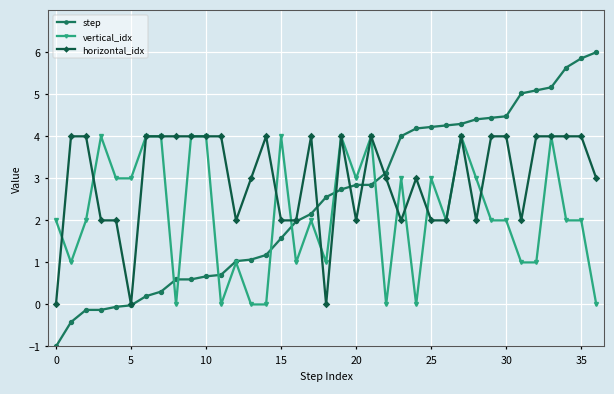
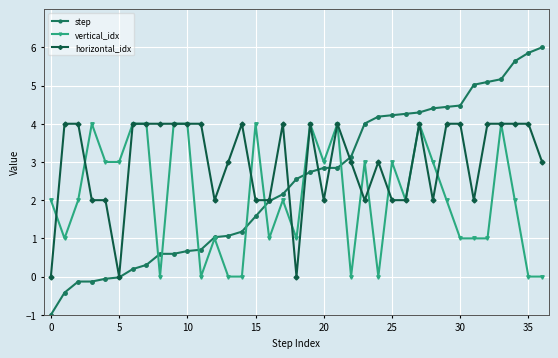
vertical_idx, 30: 2 -> 1
vertical_idx, 35: 2 -> 0
